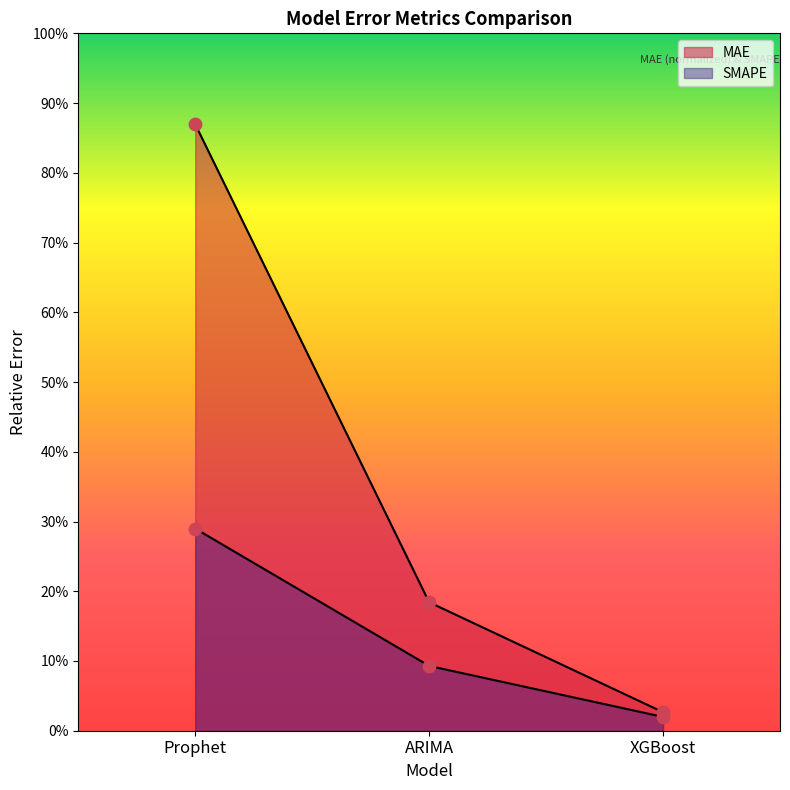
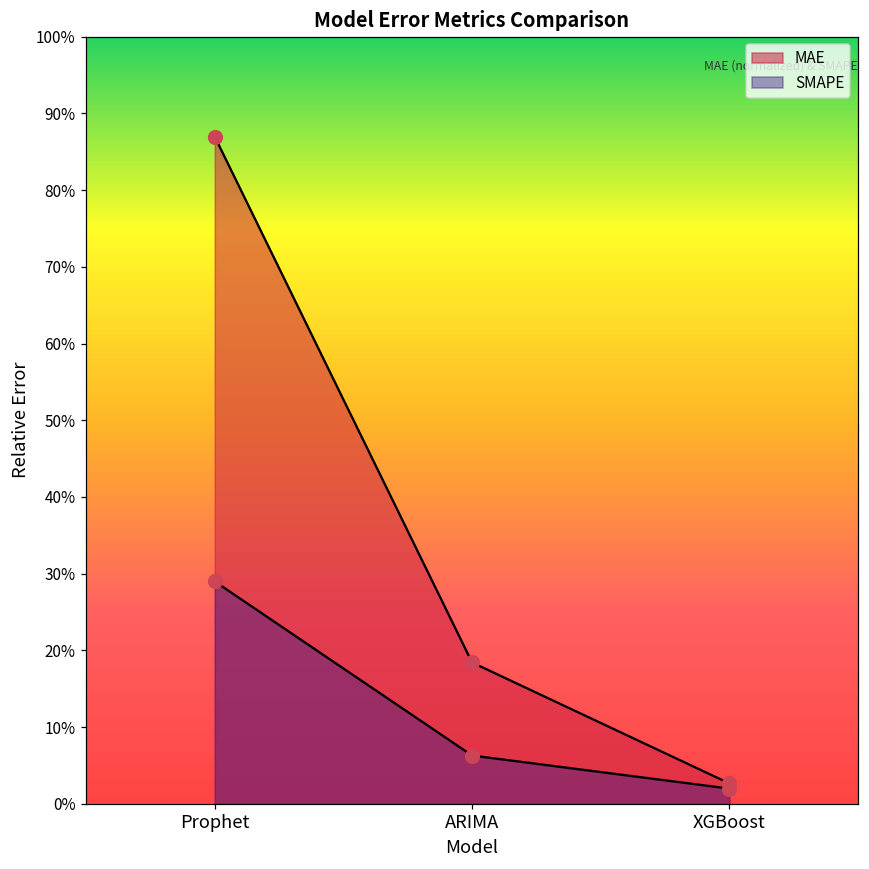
SMAPE, ARIMA: 9% -> 6%
